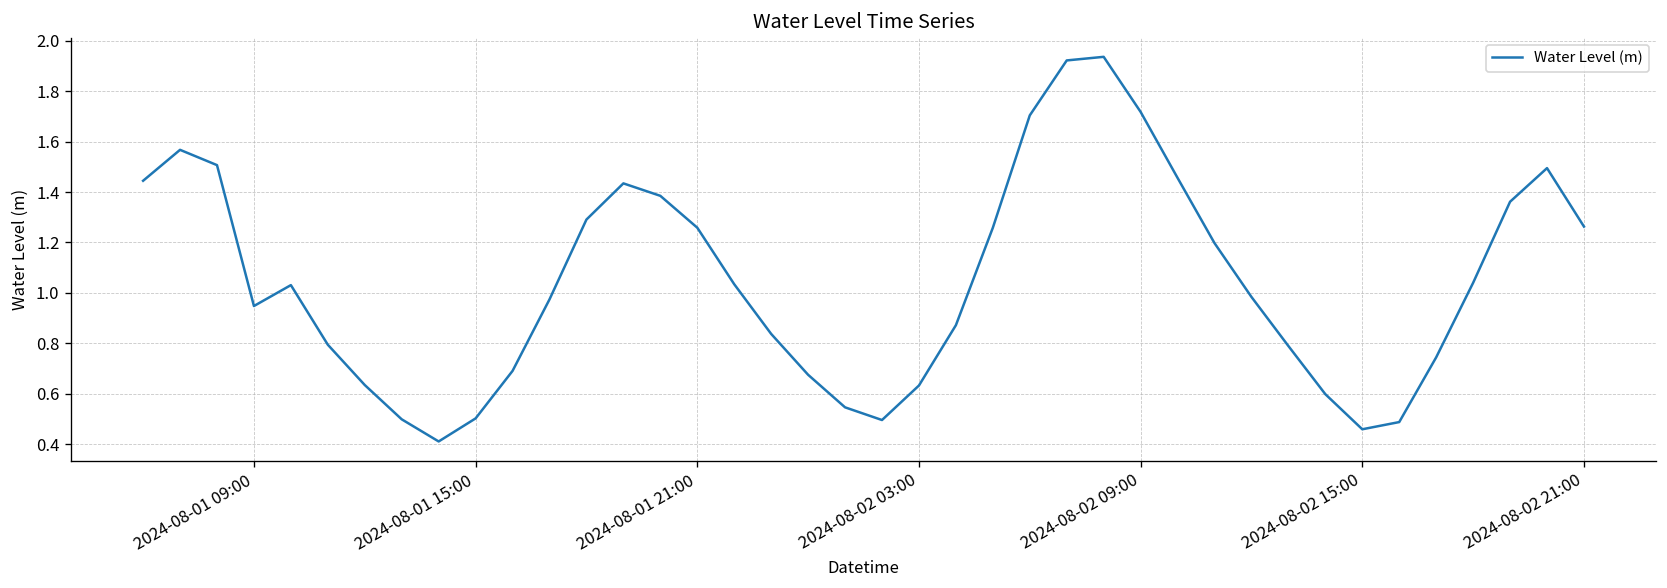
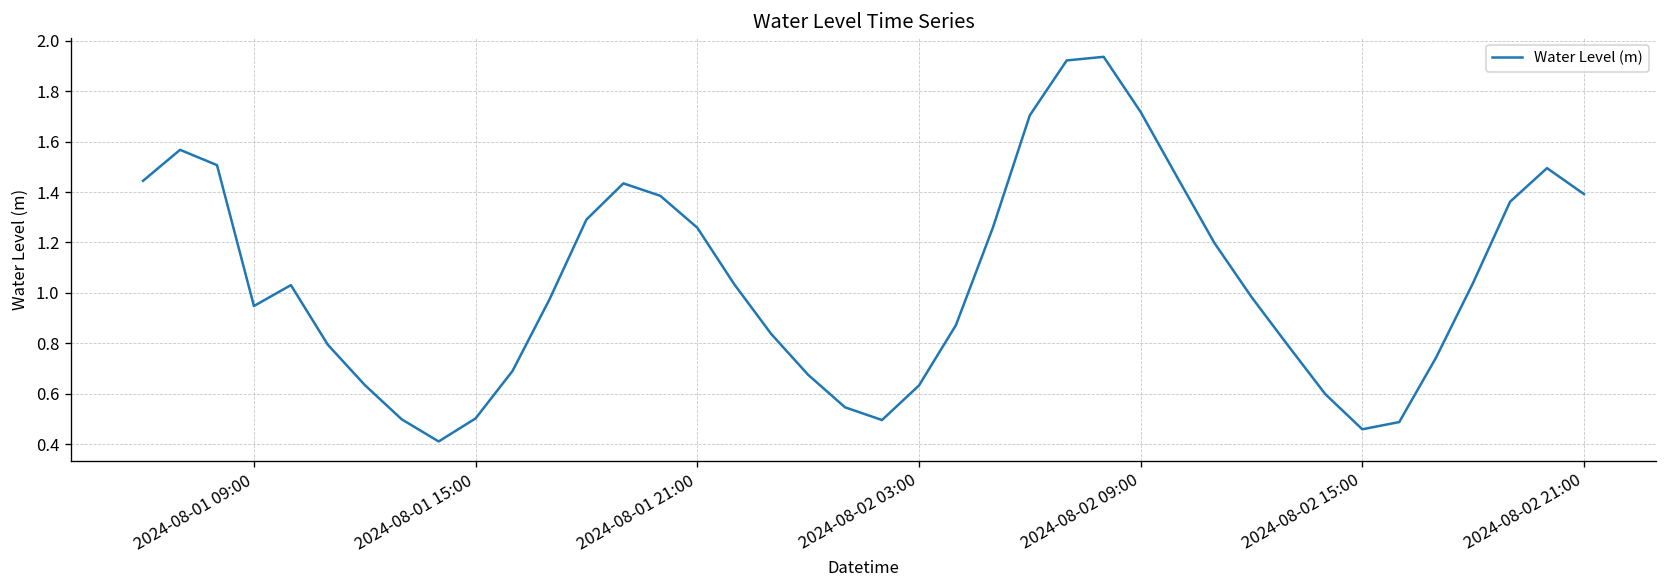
2024-08-02 21:00: 1.26 -> 1.39
